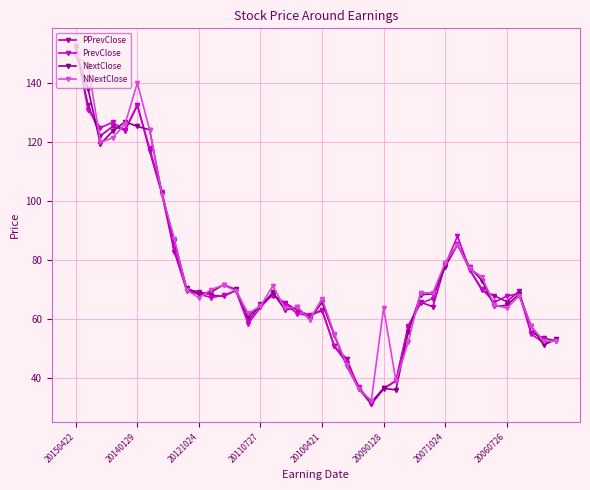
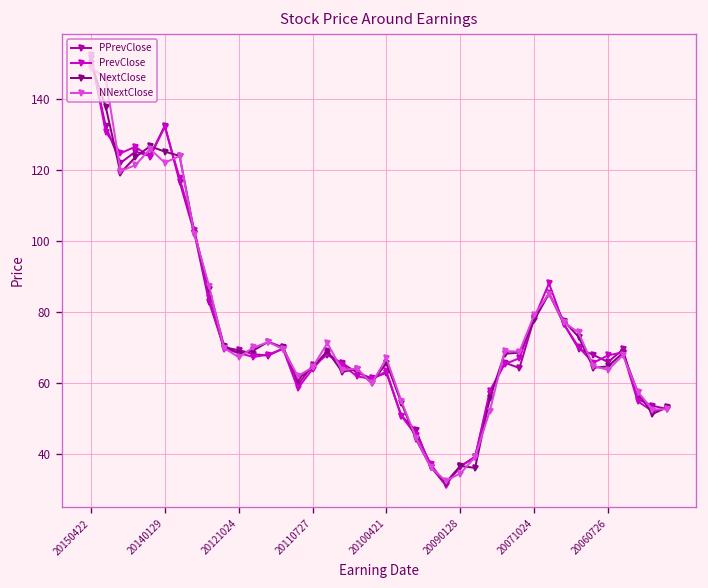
NNextClose, 20140129: 140 -> 122
NNextClose, 20090128: 64 -> 34
